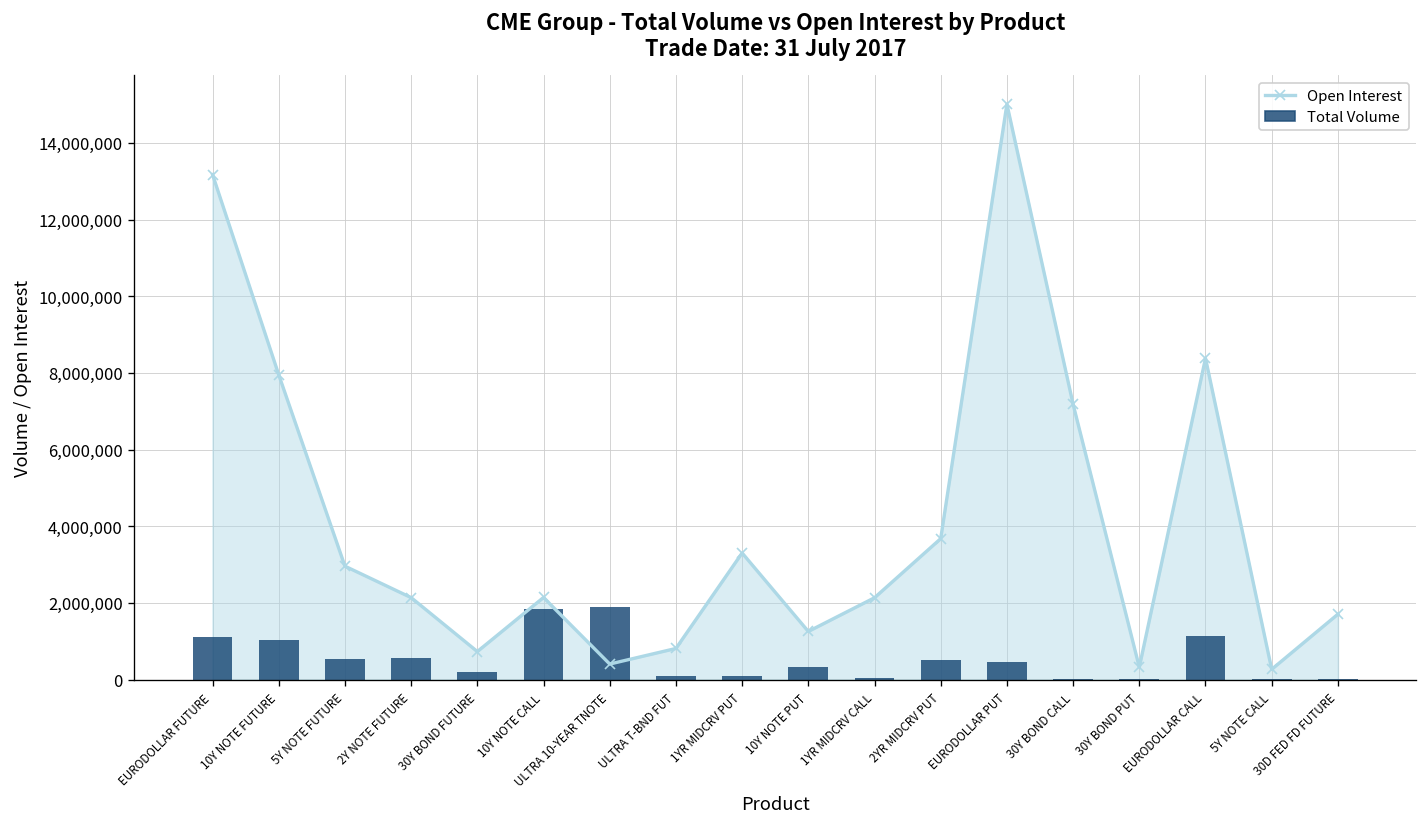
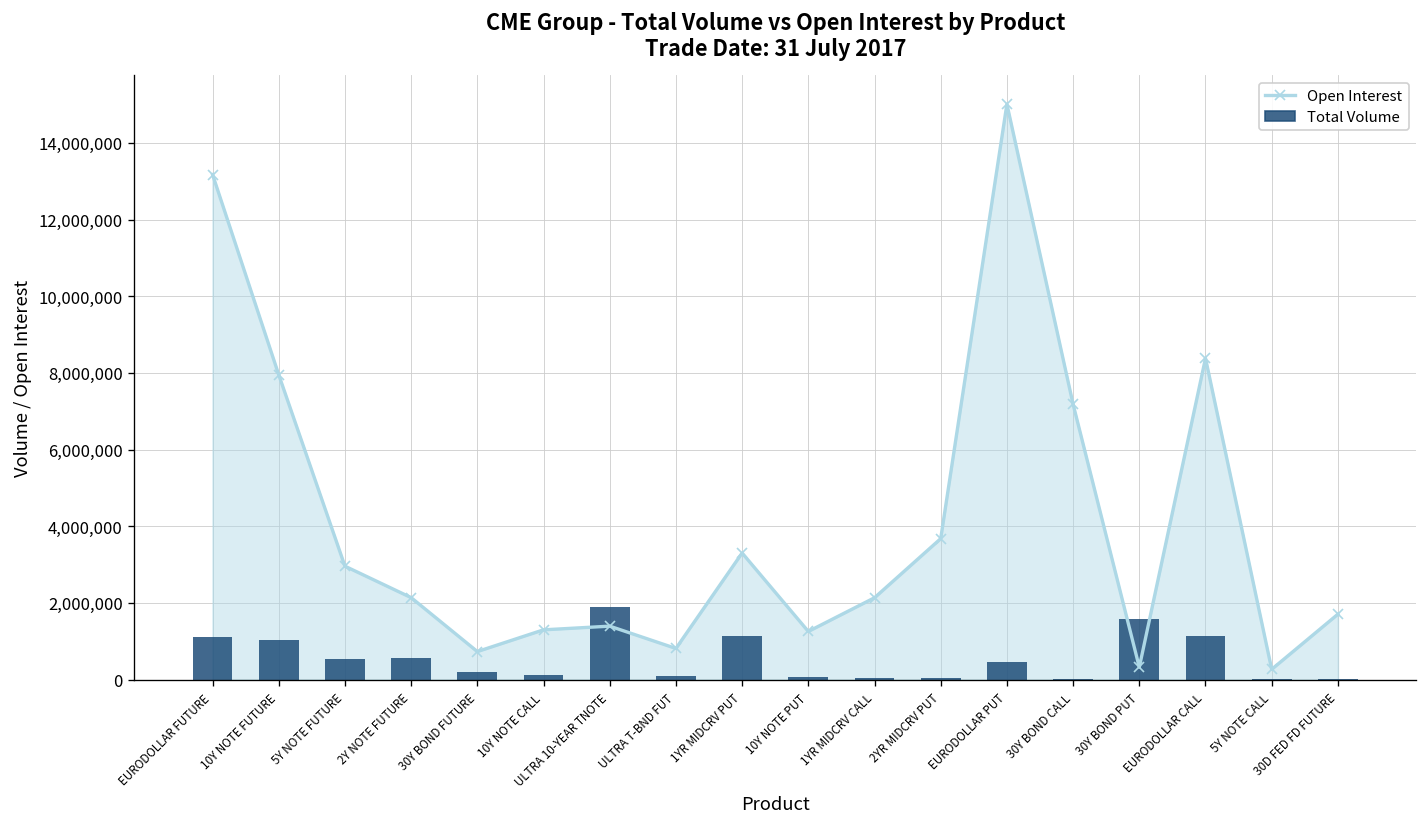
Open Interest, 10Y NOTE CALL: 2,100,000 -> 1,300,000
Total Volume, 10Y NOTE CALL: 1,900,000 -> 100,000
Open Interest, ULTRA 10-YEAR TNOTE: 400,000 -> 1,400,000
Total Volume, 1YR MIDCRV PUT: 100,000 -> 1,100,000
Total Volume, 10Y NOTE PUT: 300,000 -> 100,000
Total Volume, 2YR MIDCRV PUT: 500,000 -> 0
Total Volume, 30Y BOND PUT: 0 -> 1,600,000
